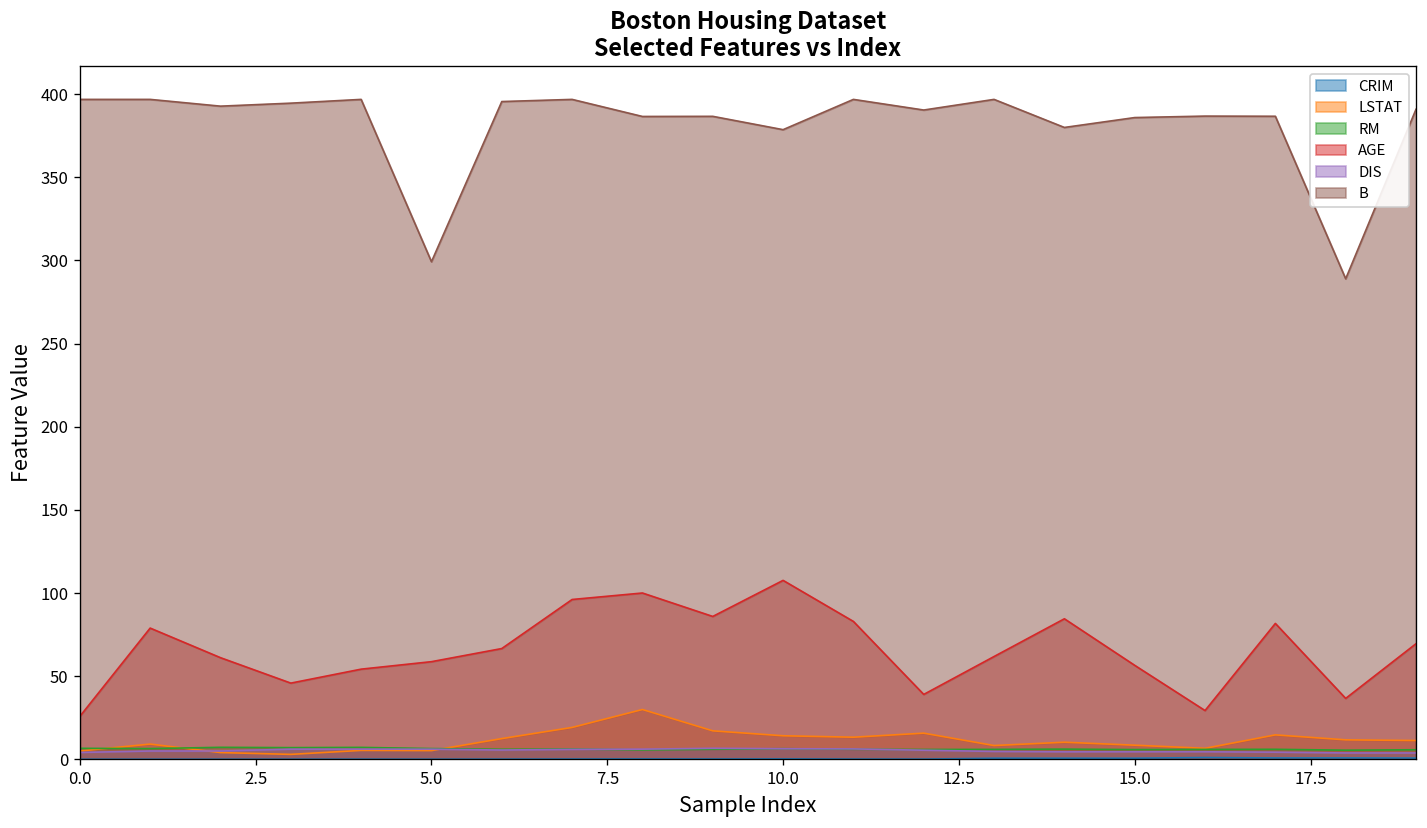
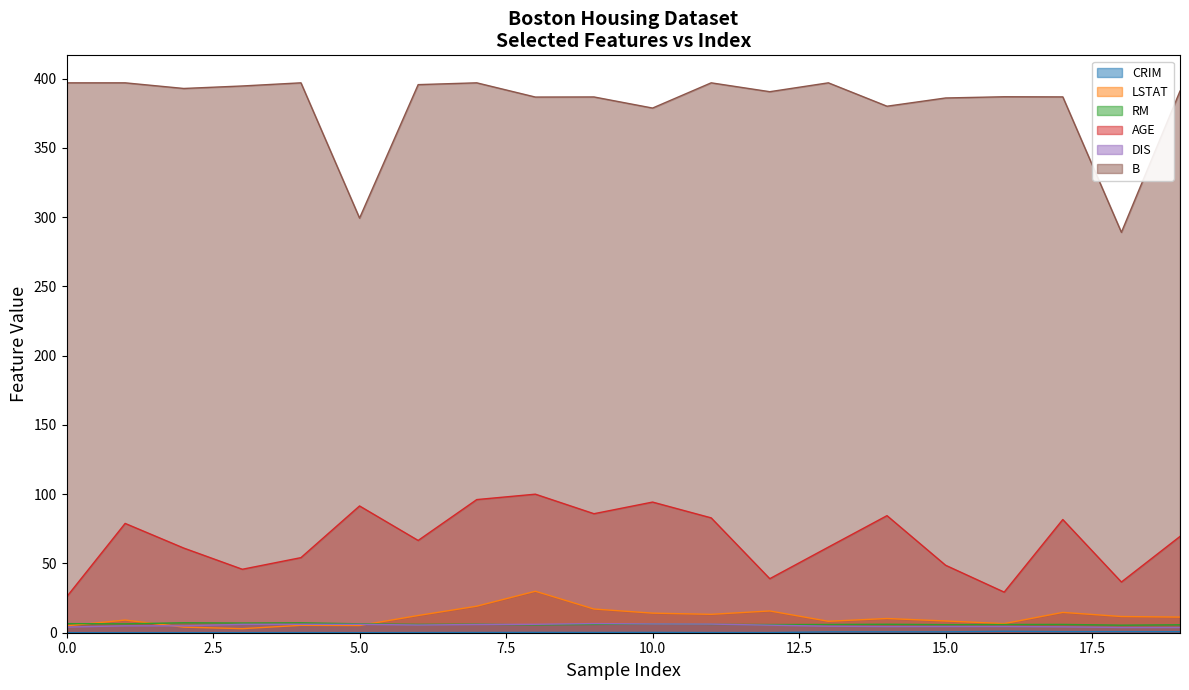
AGE, 5.0: 59 -> 92
AGE, 10.0: 108 -> 94
AGE, 15.0: 57 -> 49
